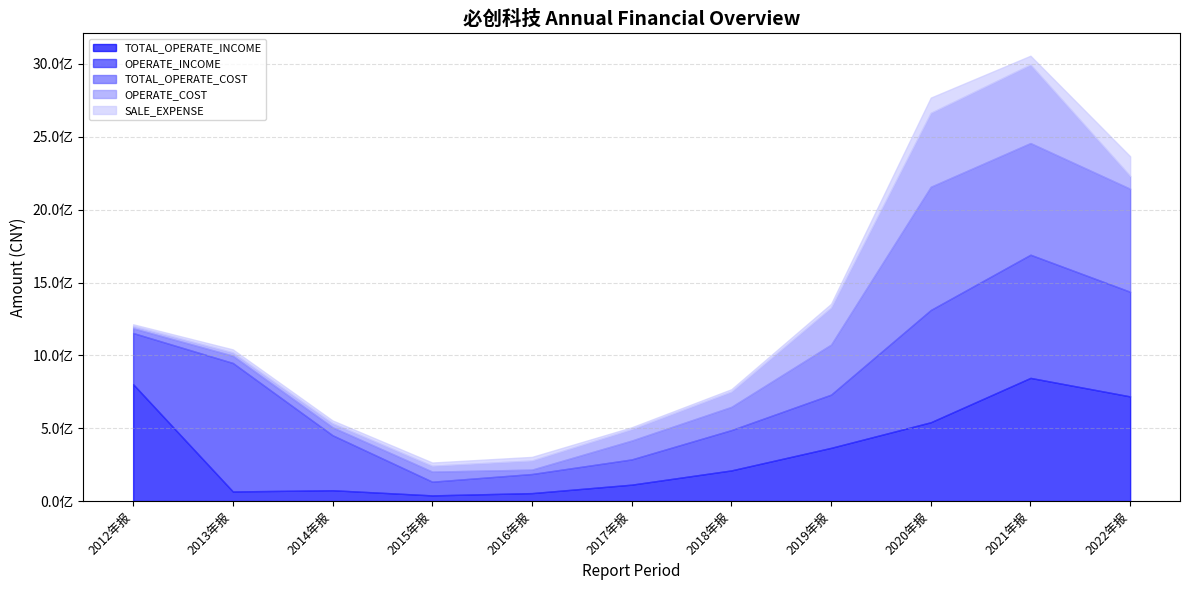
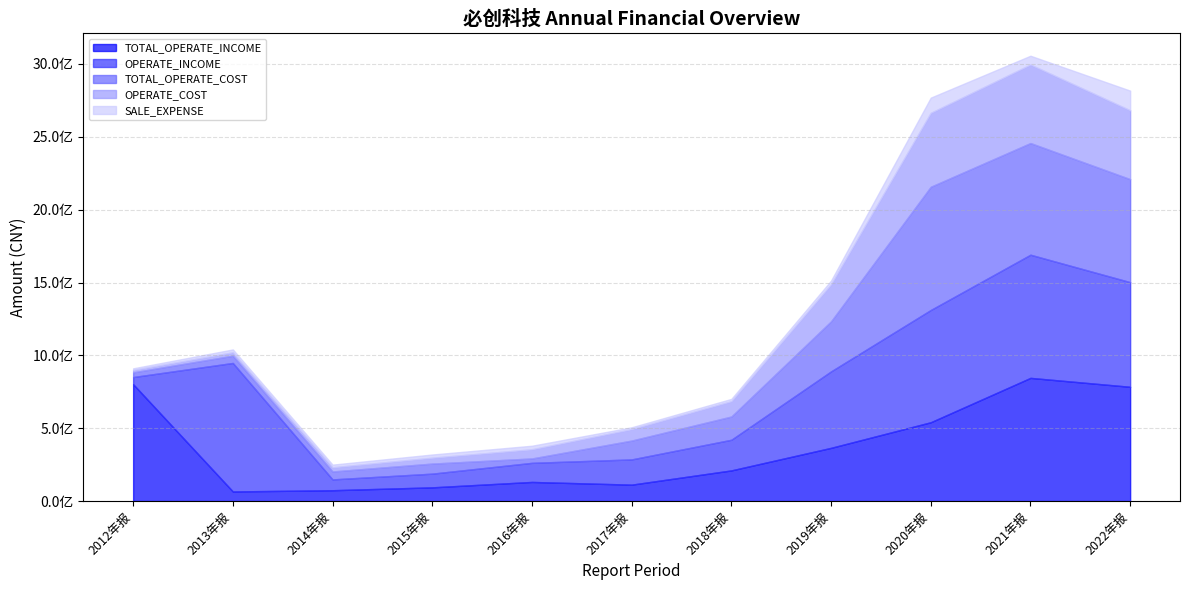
OPERATE_INCOME, 2012年报: 3.5亿 -> 0.5亿
OPERATE_INCOME, 2014年报: 3.8亿 -> 0.7亿
TOTAL_OPERATE_INCOME, 2015年报: 0.4亿 -> 0.9亿
TOTAL_OPERATE_INCOME, 2016年报: 0.5亿 -> 1.3亿
OPERATE_INCOME, 2018年报: 2.8亿 -> 2.1亿
OPERATE_INCOME, 2019年报: 3.7亿 -> 5.2亿
TOTAL_OPERATE_INCOME, 2022年报: 7.2亿 -> 7.8亿
OPERATE_COST, 2022年报: 0.9亿 -> 4.7亿
